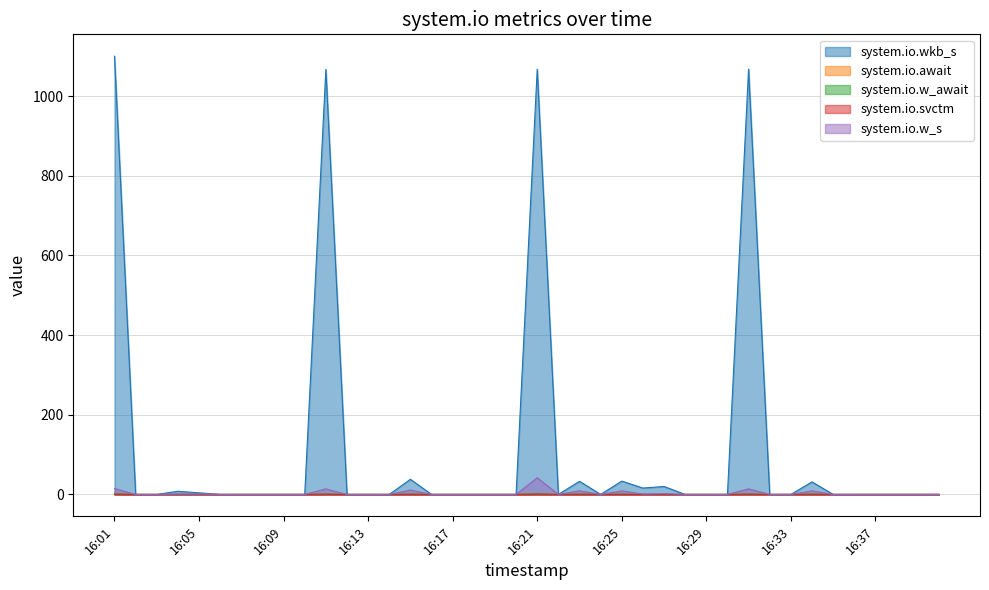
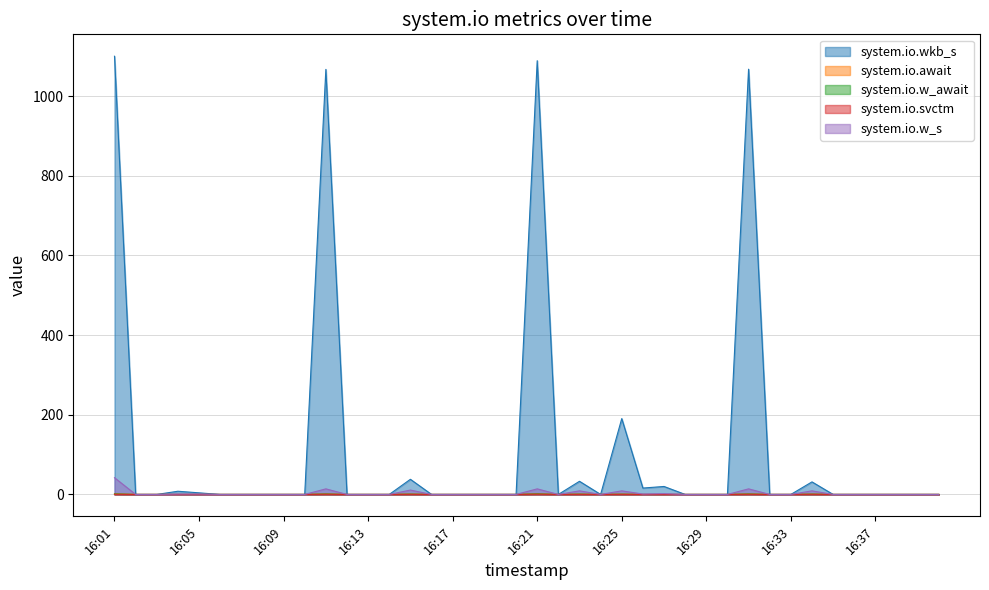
system.io.w_s, 16:01: 20 -> 40
system.io.wkb_s, 16:21: 1070 -> 1090
system.io.w_s, 16:21: 40 -> 10
system.io.wkb_s, 16:25: 30 -> 190
